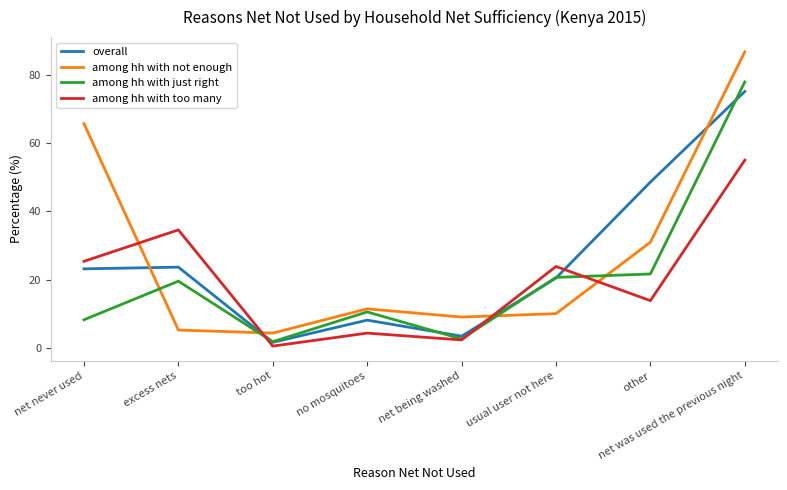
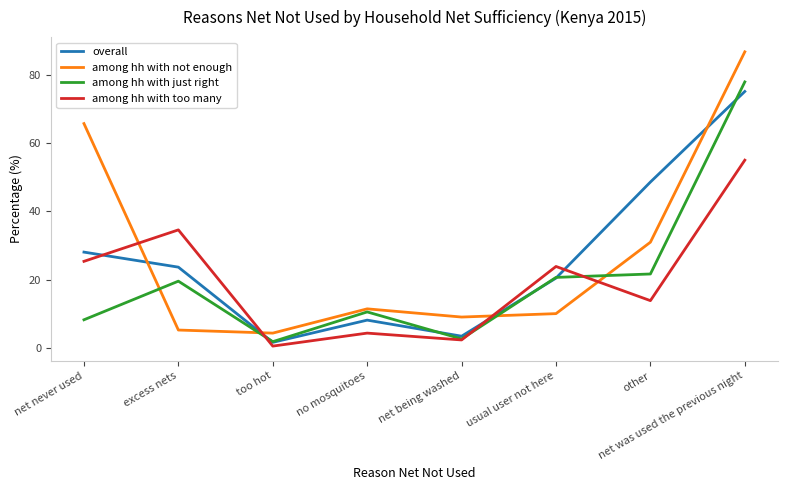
overall, net never used: 23 -> 28
